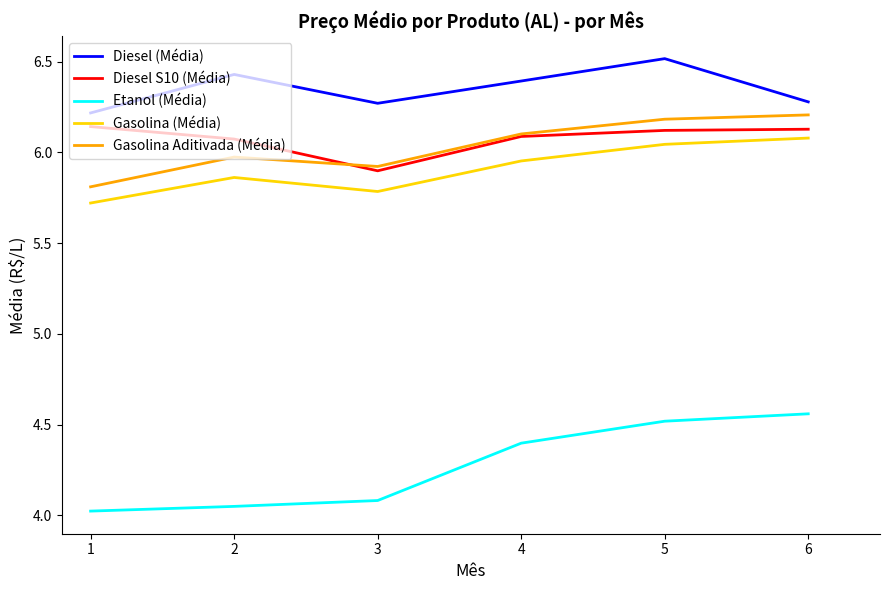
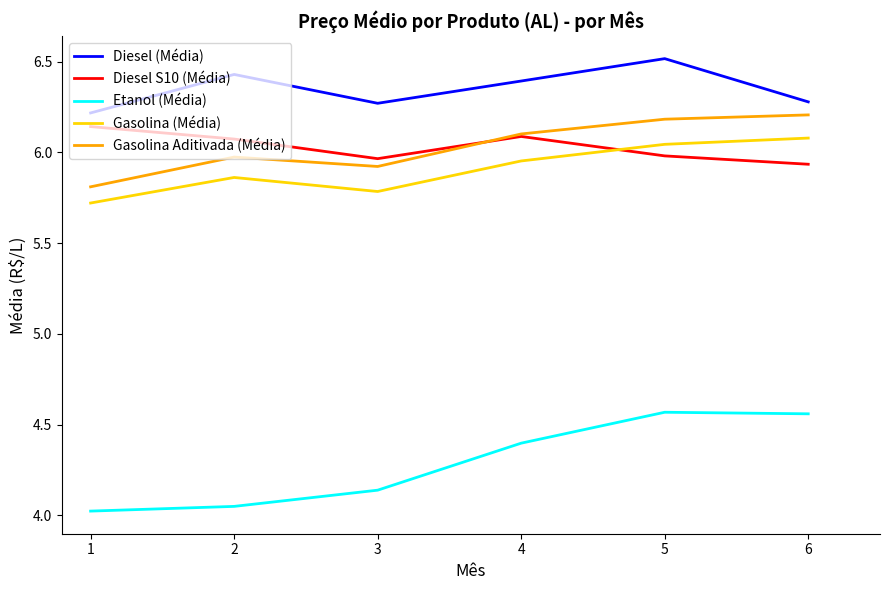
Diesel S10 (Média), 3: 5.90 -> 5.97
Etanol (Média), 3: 4.08 -> 4.14
Diesel S10 (Média), 5: 6.12 -> 5.98
Etanol (Média), 5: 4.52 -> 4.57
Diesel S10 (Média), 6: 6.13 -> 5.93
